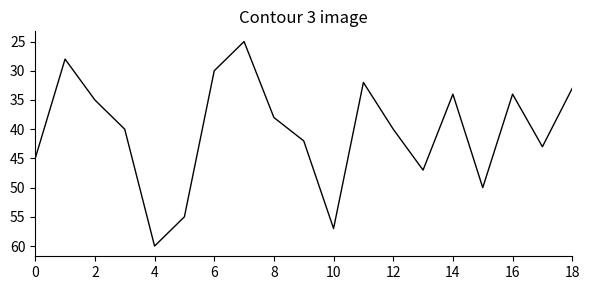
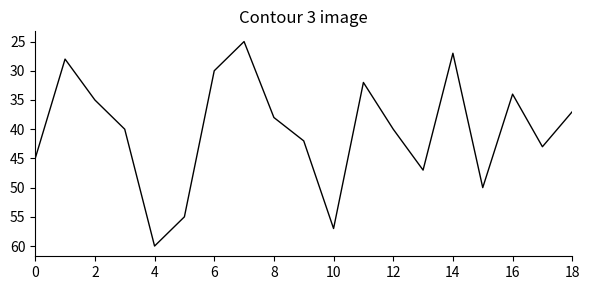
14: 34 -> 27
18: 33 -> 37
